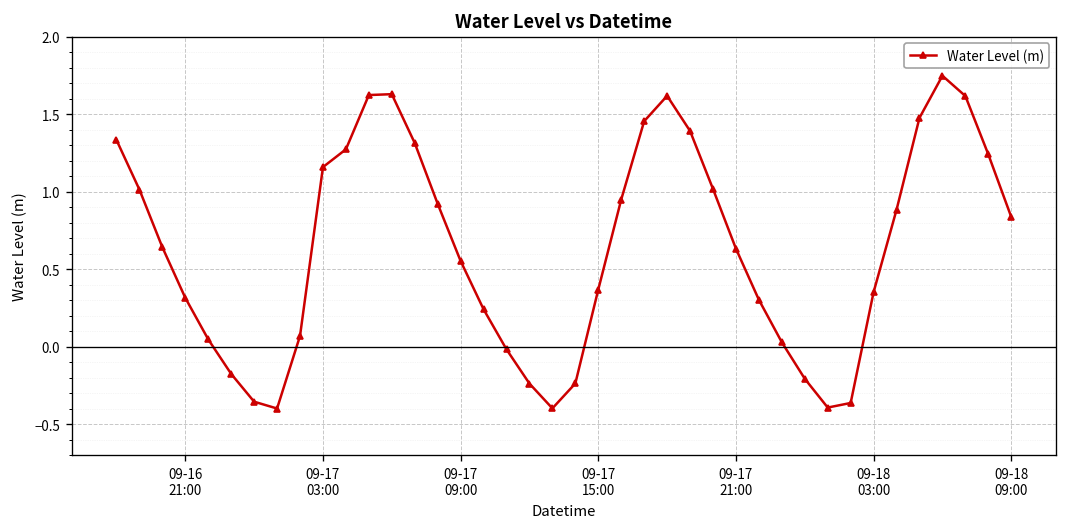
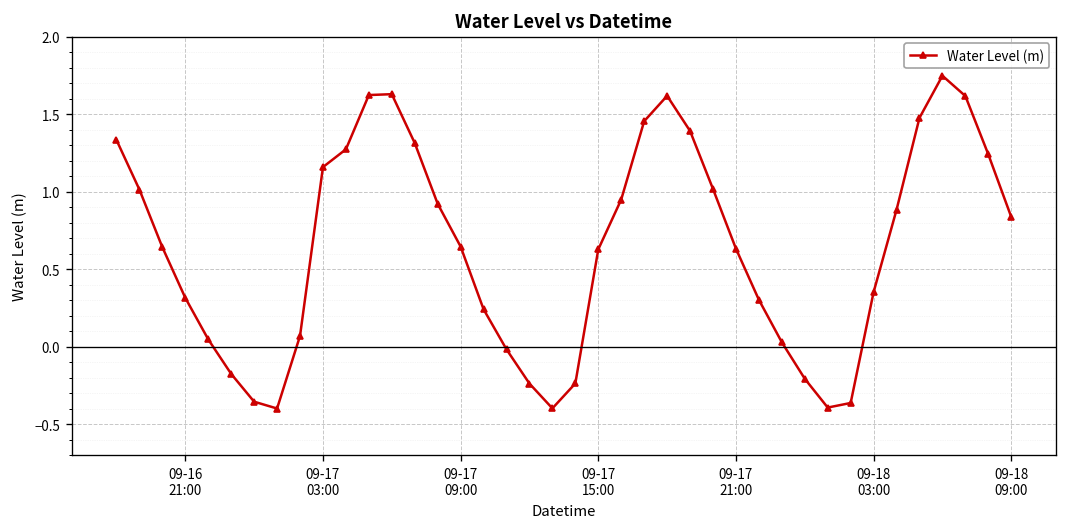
09-17 09:00: 0.55 -> 0.65
09-17 15:00: 0.37 -> 0.63
